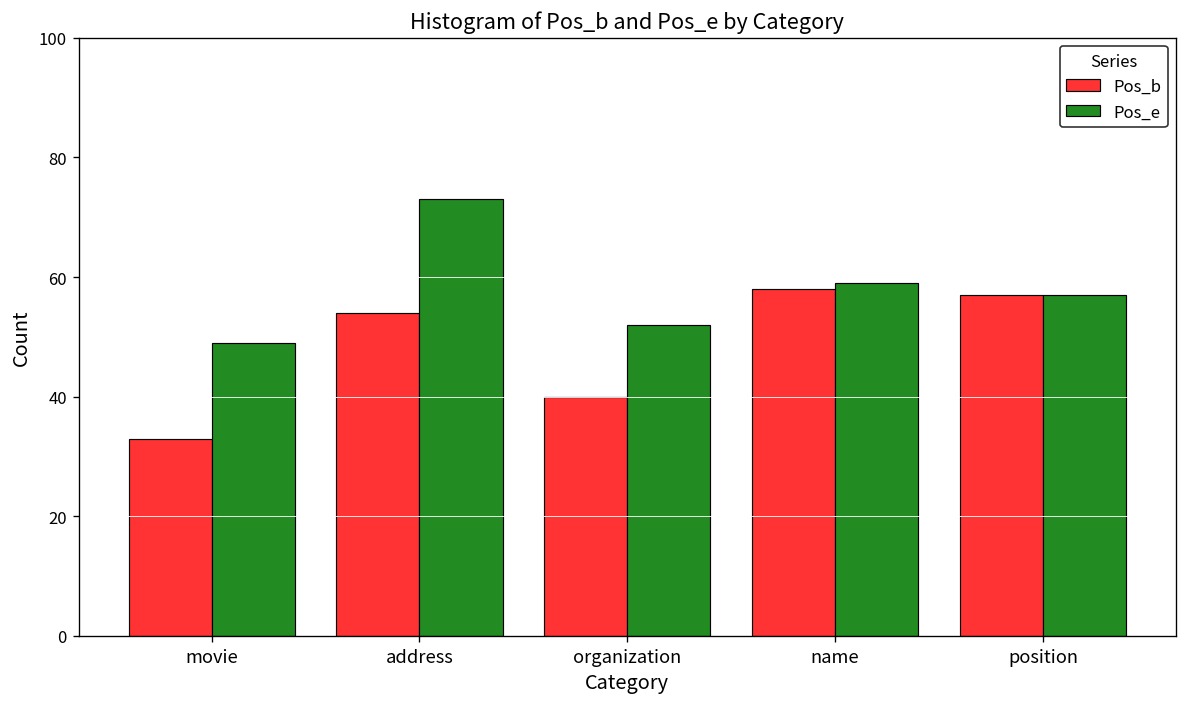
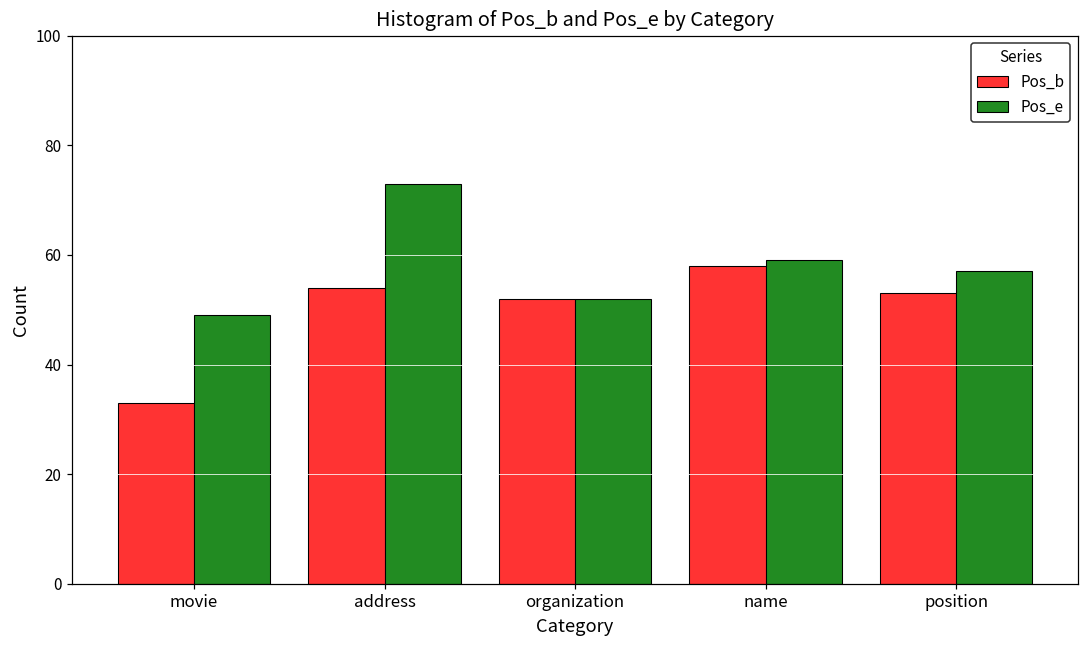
Pos_b, organization: 40 -> 52
Pos_b, position: 57 -> 53
